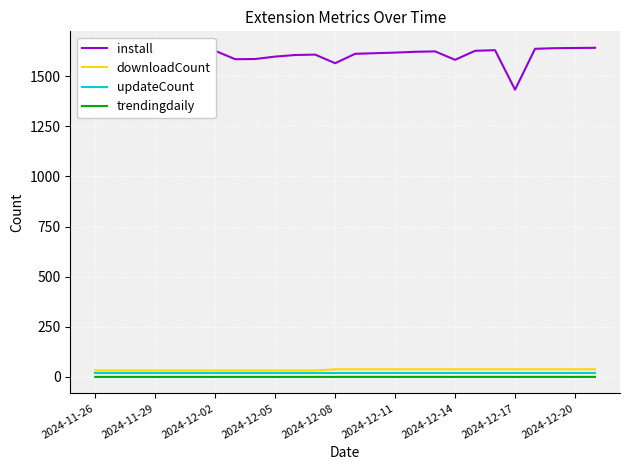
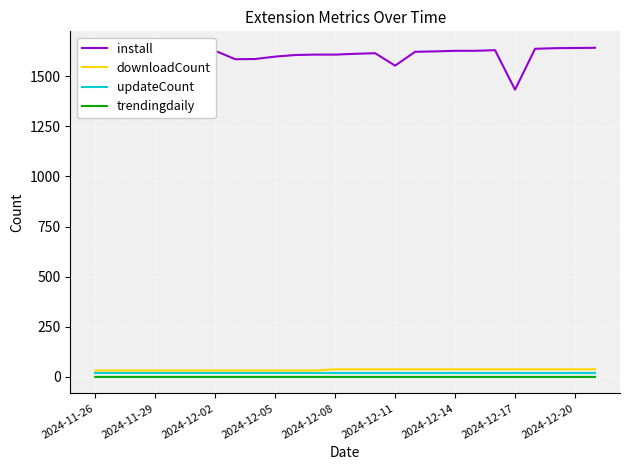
install, 2024-12-08: 1570 -> 1610
install, 2024-12-11: 1620 -> 1550
install, 2024-12-14: 1580 -> 1630
